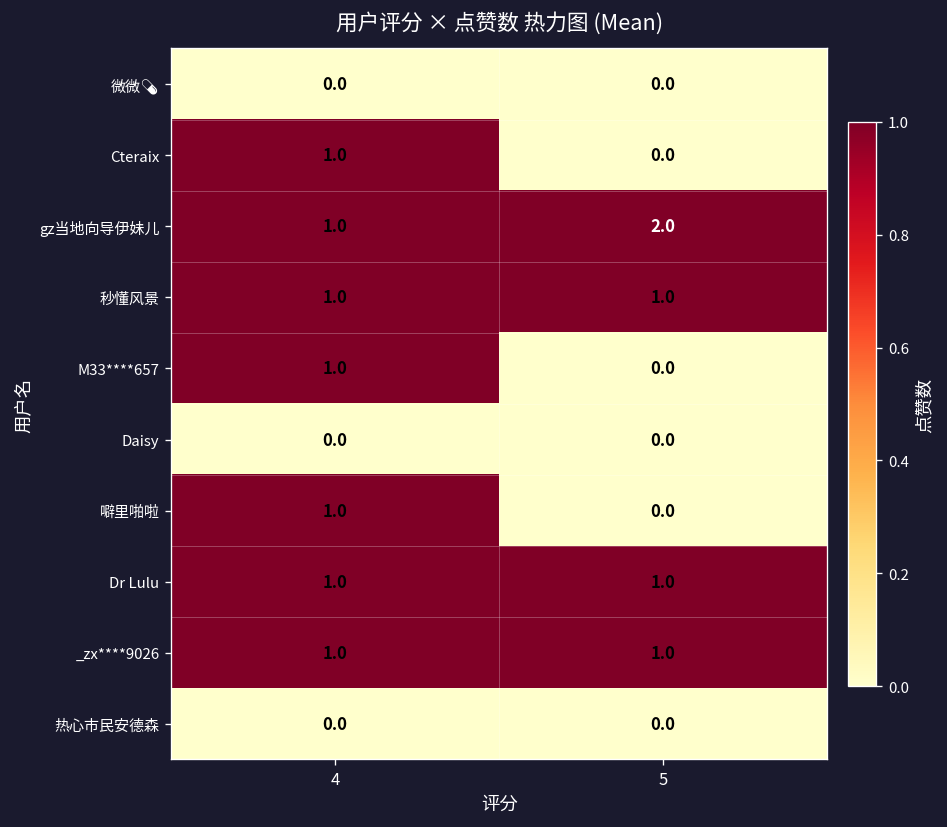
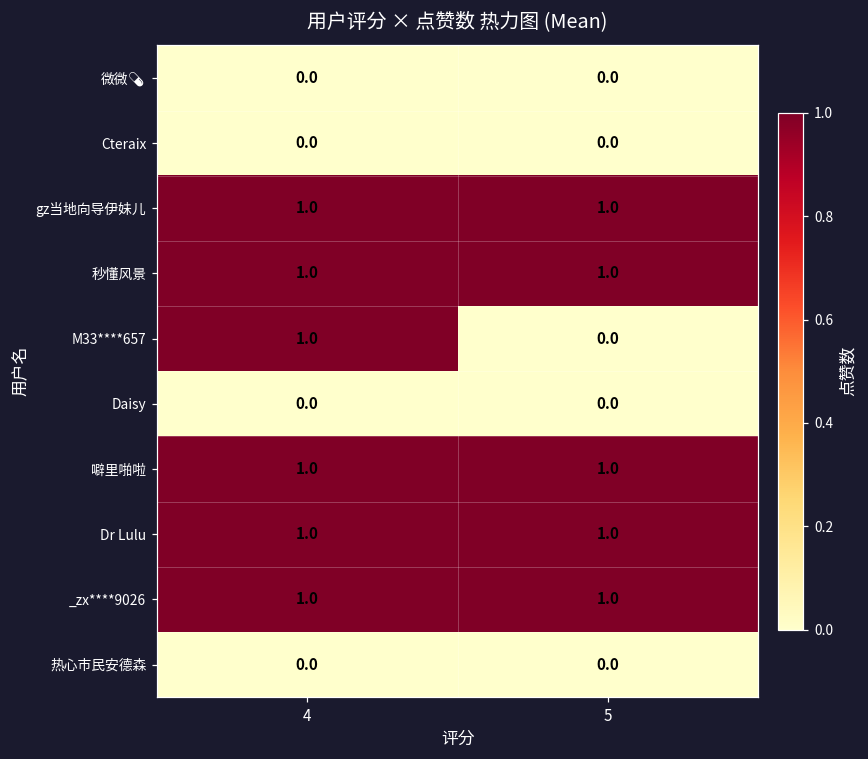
Cteraix, 4: 1.0 -> 0.0
gz当地向导伊妹儿, 5: 2.0 -> 1.0
噼里啪啦, 5: 0.0 -> 1.0
